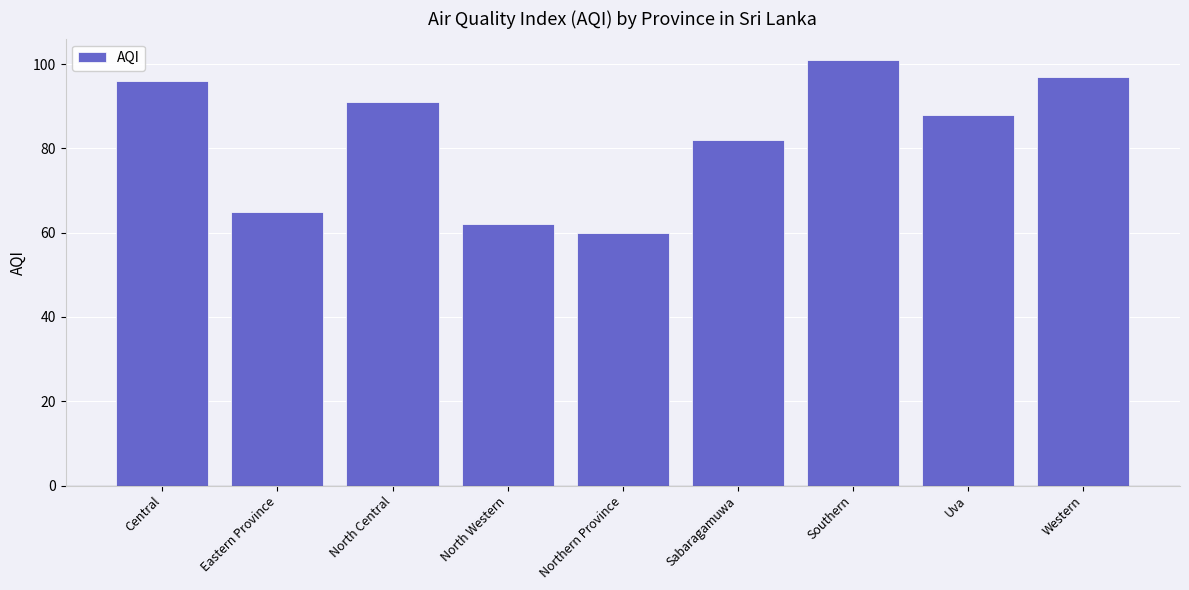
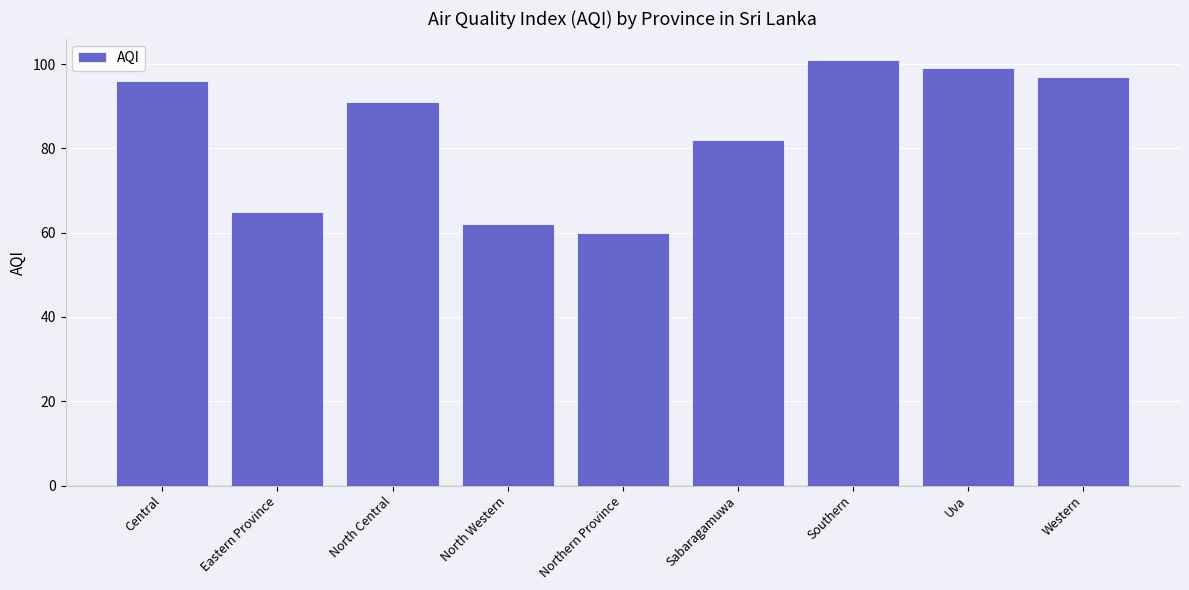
Uva: 88 -> 99
